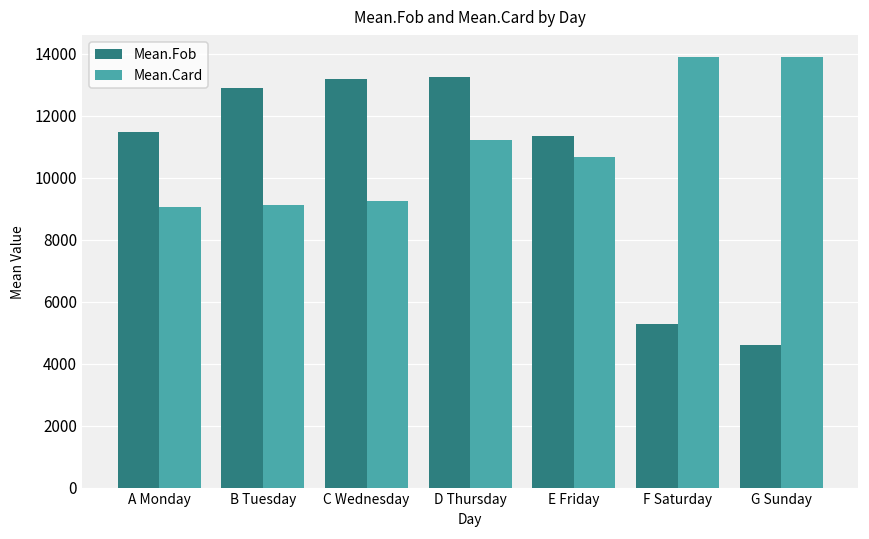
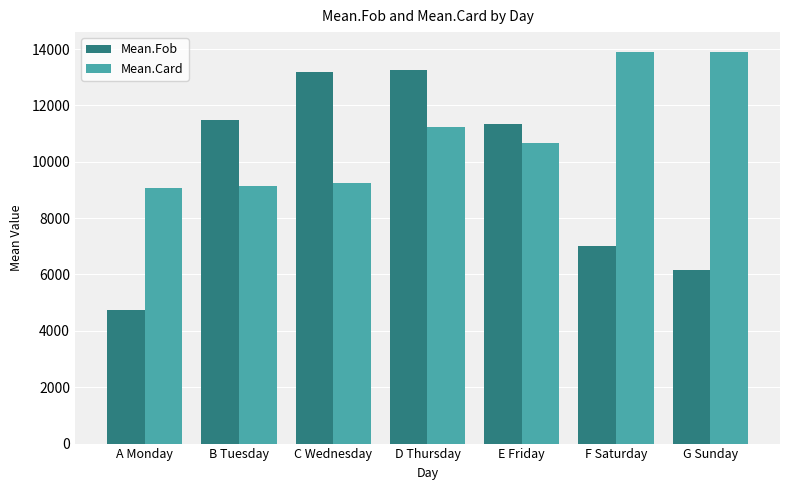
Mean.Fob, A Monday: 11500 -> 4700
Mean.Fob, B Tuesday: 12900 -> 11500
Mean.Fob, F Saturday: 5300 -> 7000
Mean.Fob, G Sunday: 4600 -> 6200
